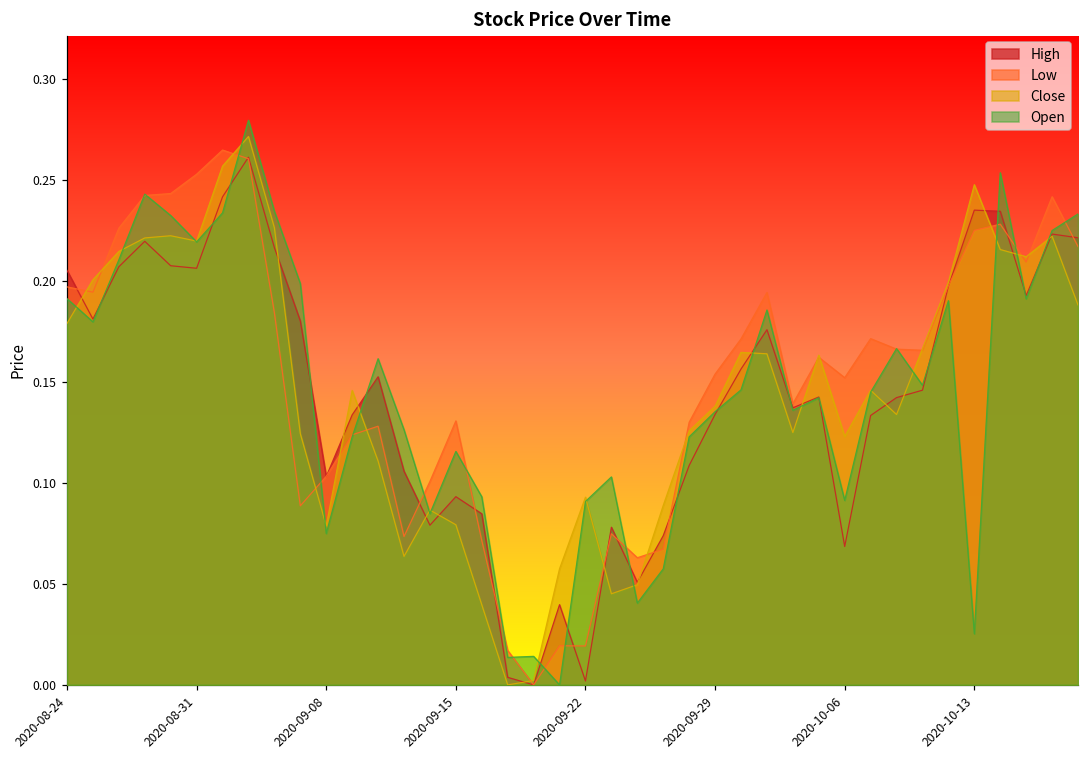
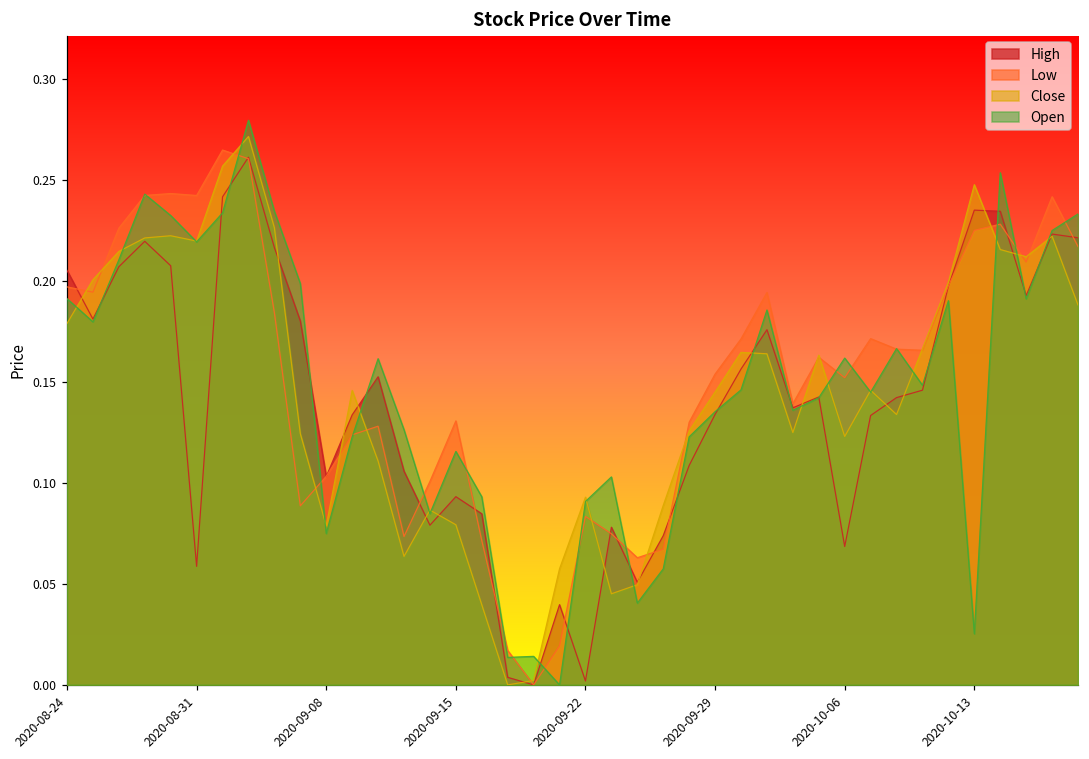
High, 2020-08-31: 0.206 -> 0.059
Low, 2020-08-31: 0.253 -> 0.242
Low, 2020-09-22: 0.019 -> 0.083
Close, 2020-09-29: 0.138 -> 0.145
Open, 2020-10-06: 0.091 -> 0.162
